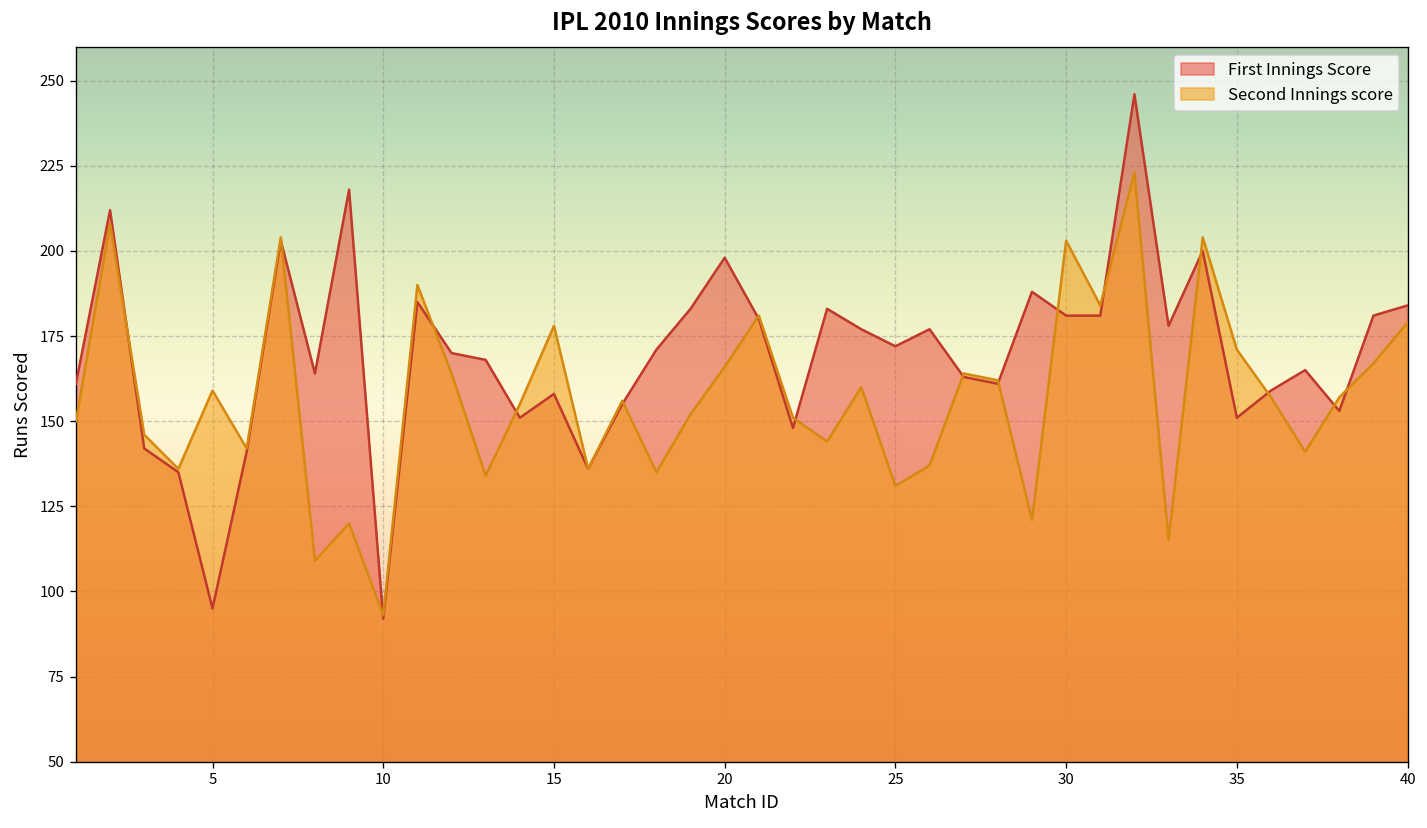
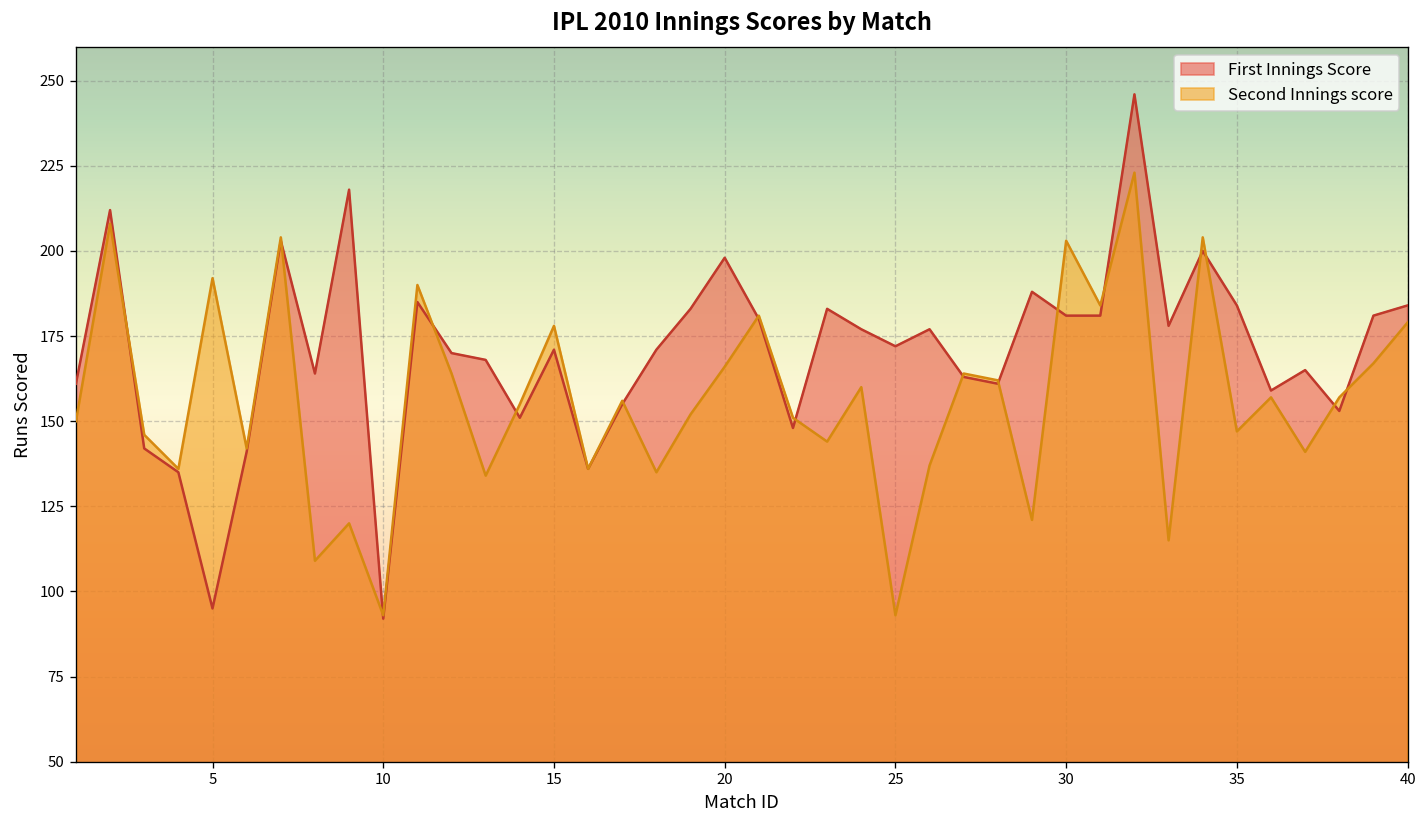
Second Innings score, 5: 159 -> 192
First Innings Score, 15: 158 -> 171
Second Innings score, 25: 131 -> 93
First Innings Score, 35: 151 -> 184
Second Innings score, 35: 171 -> 147
